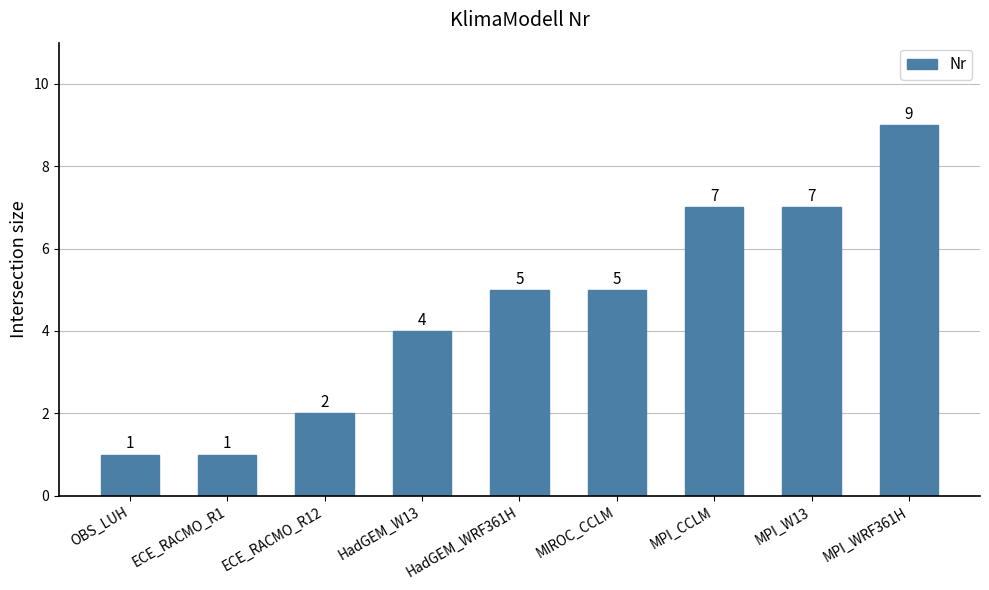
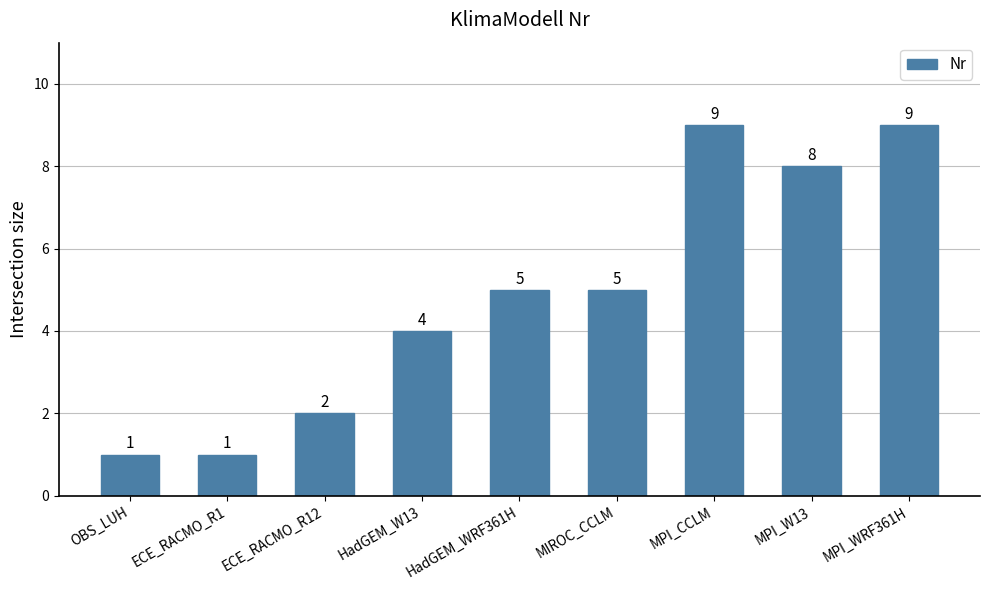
MPI_CCLM: 7 -> 9
MPI_W13: 7 -> 8
